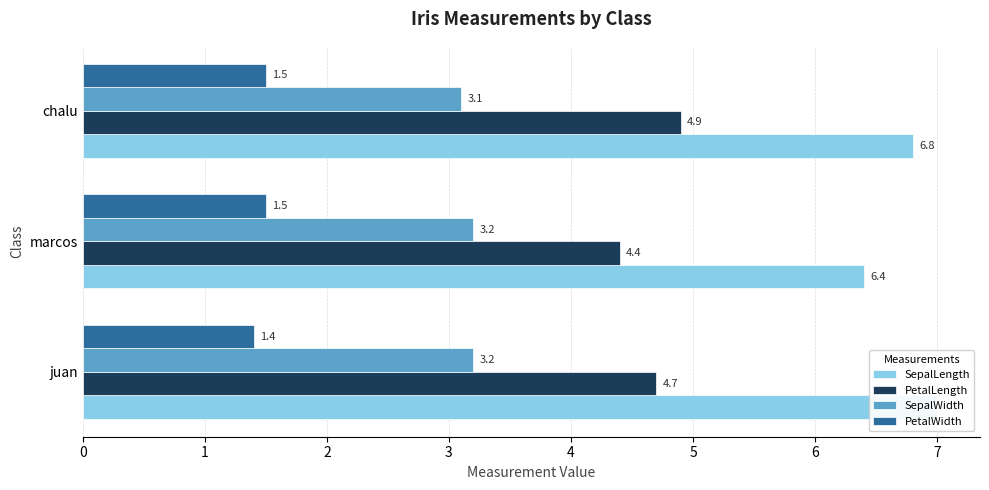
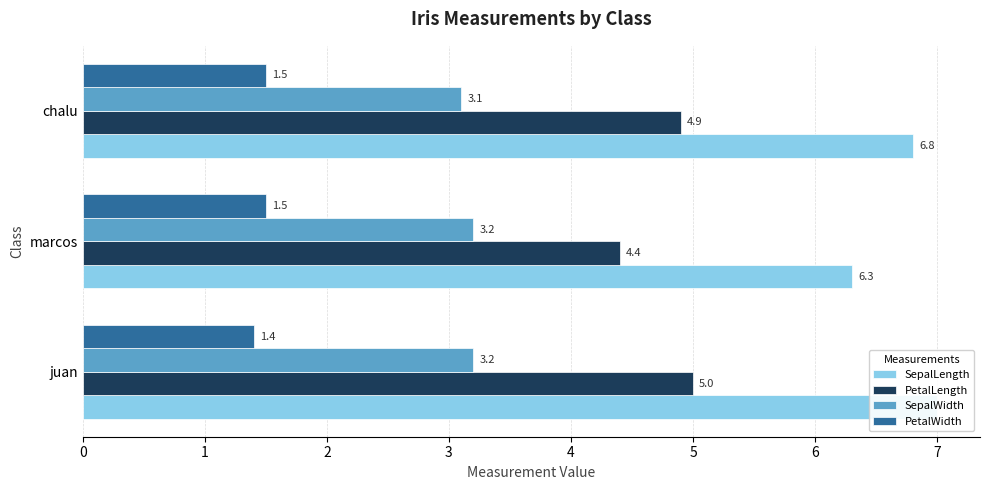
SepalLength, marcos: 6.4 -> 6.3
PetalLength, juan: 4.7 -> 5.0
